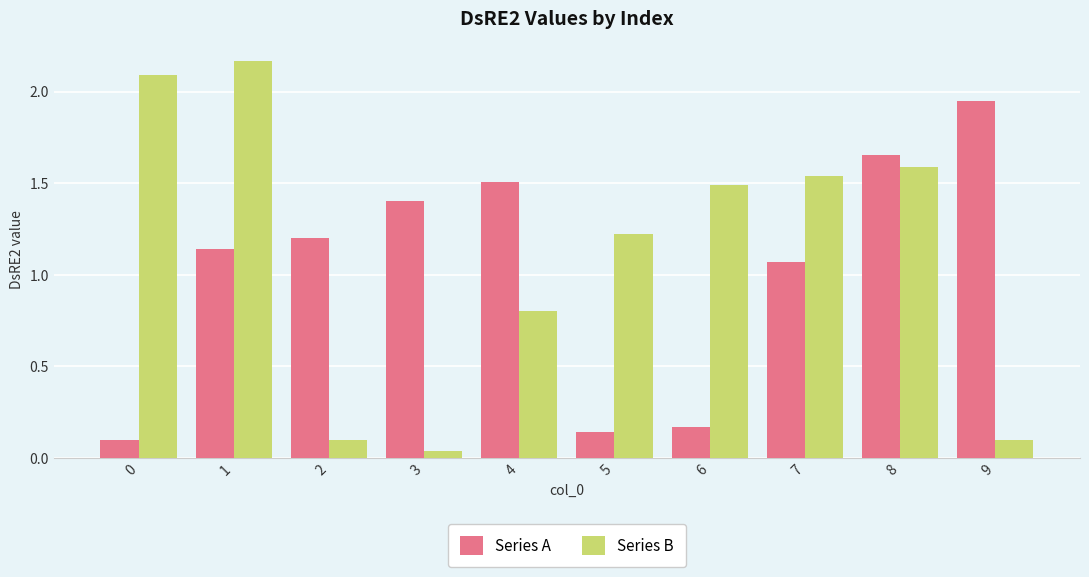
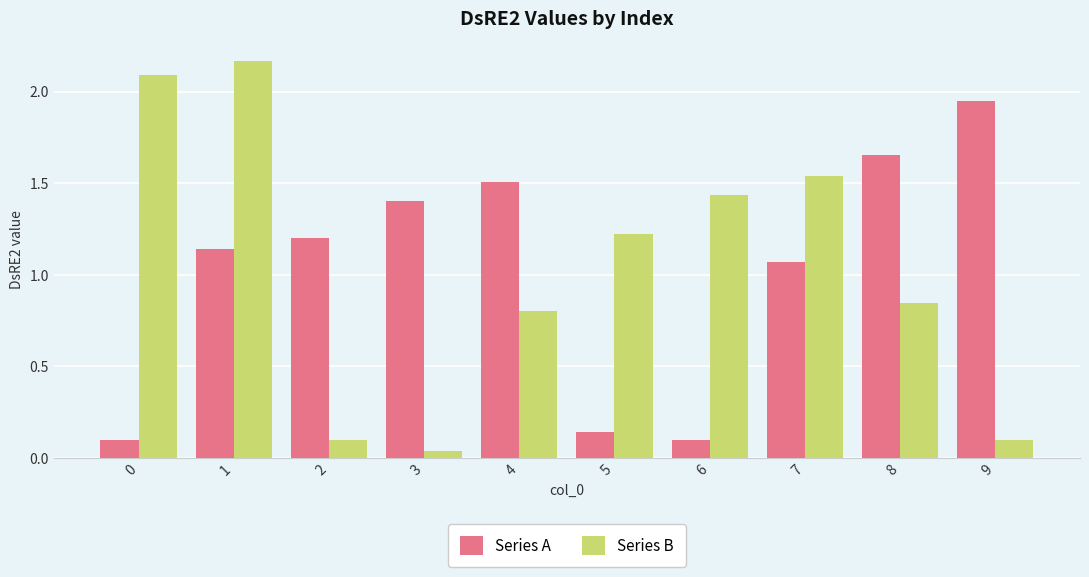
Series A, 6: 0.17 -> 0.10
Series B, 6: 1.49 -> 1.43
Series B, 8: 1.59 -> 0.85
